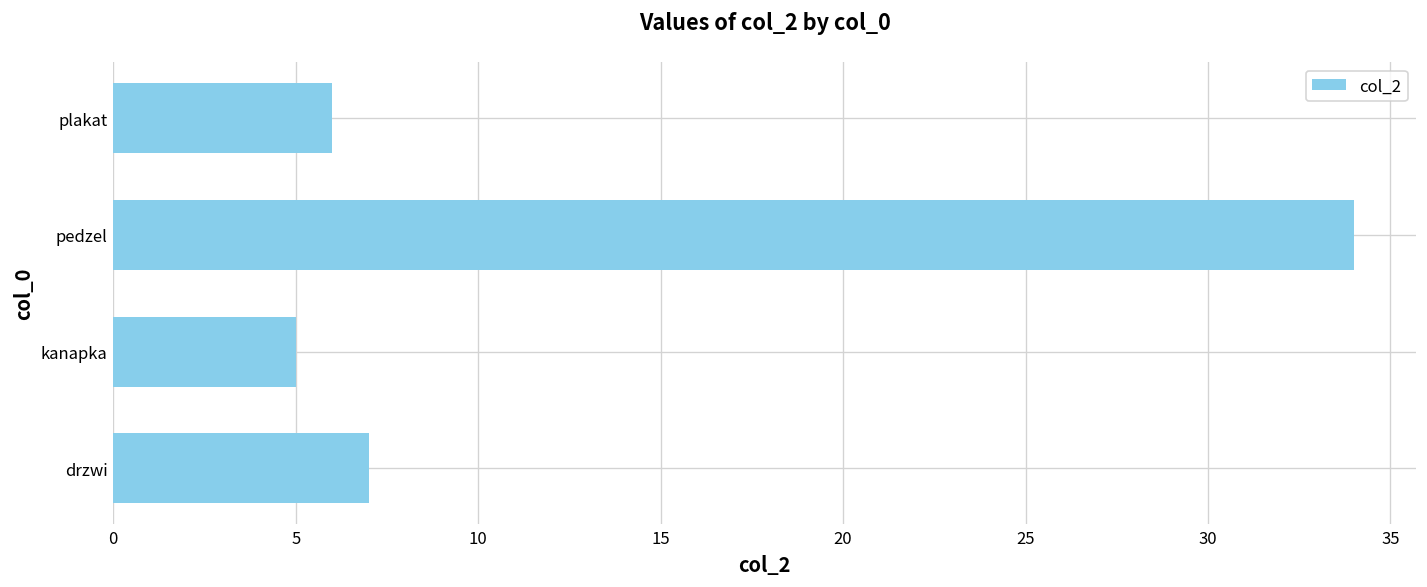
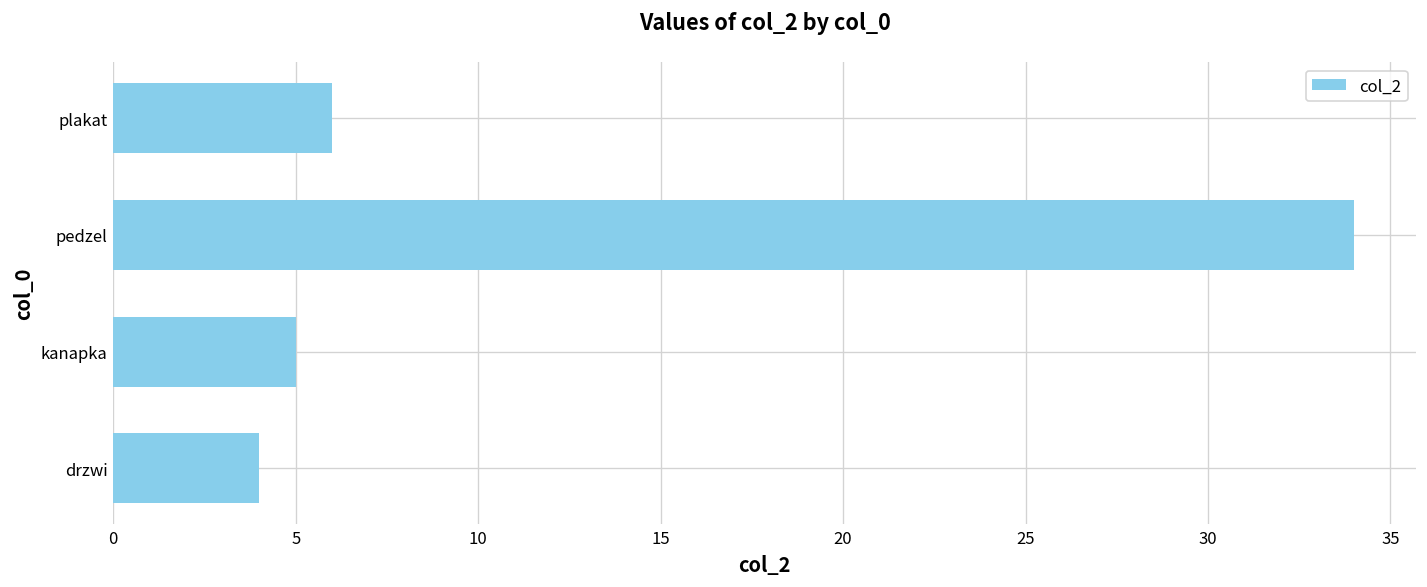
drzwi: 7 -> 4
